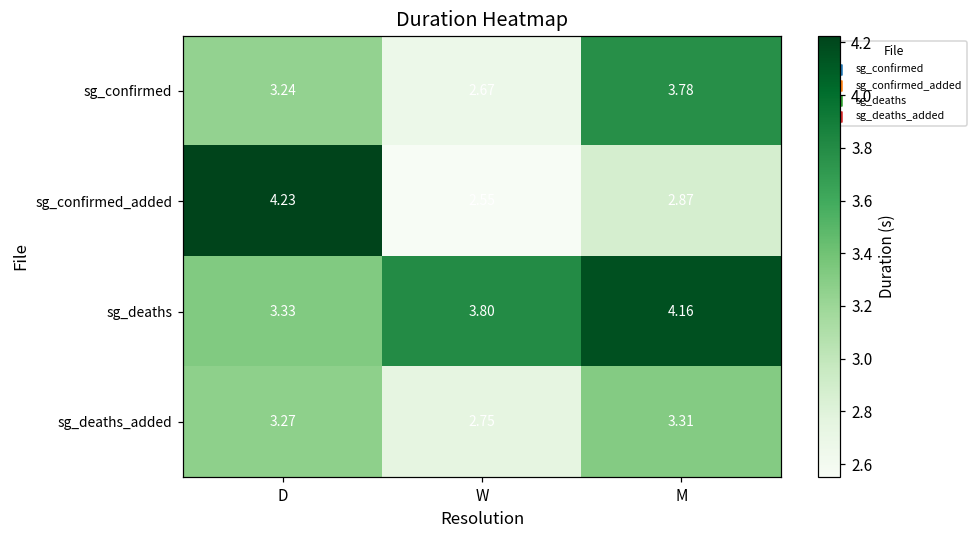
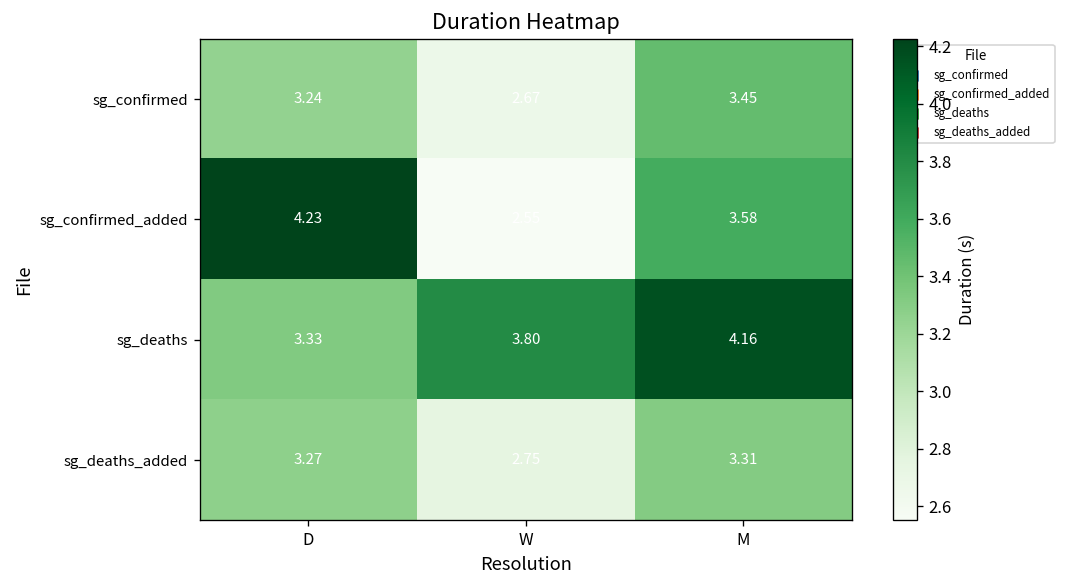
sg_confirmed, M: 3.78 -> 3.45
sg_confirmed_added, M: 2.87 -> 3.58
